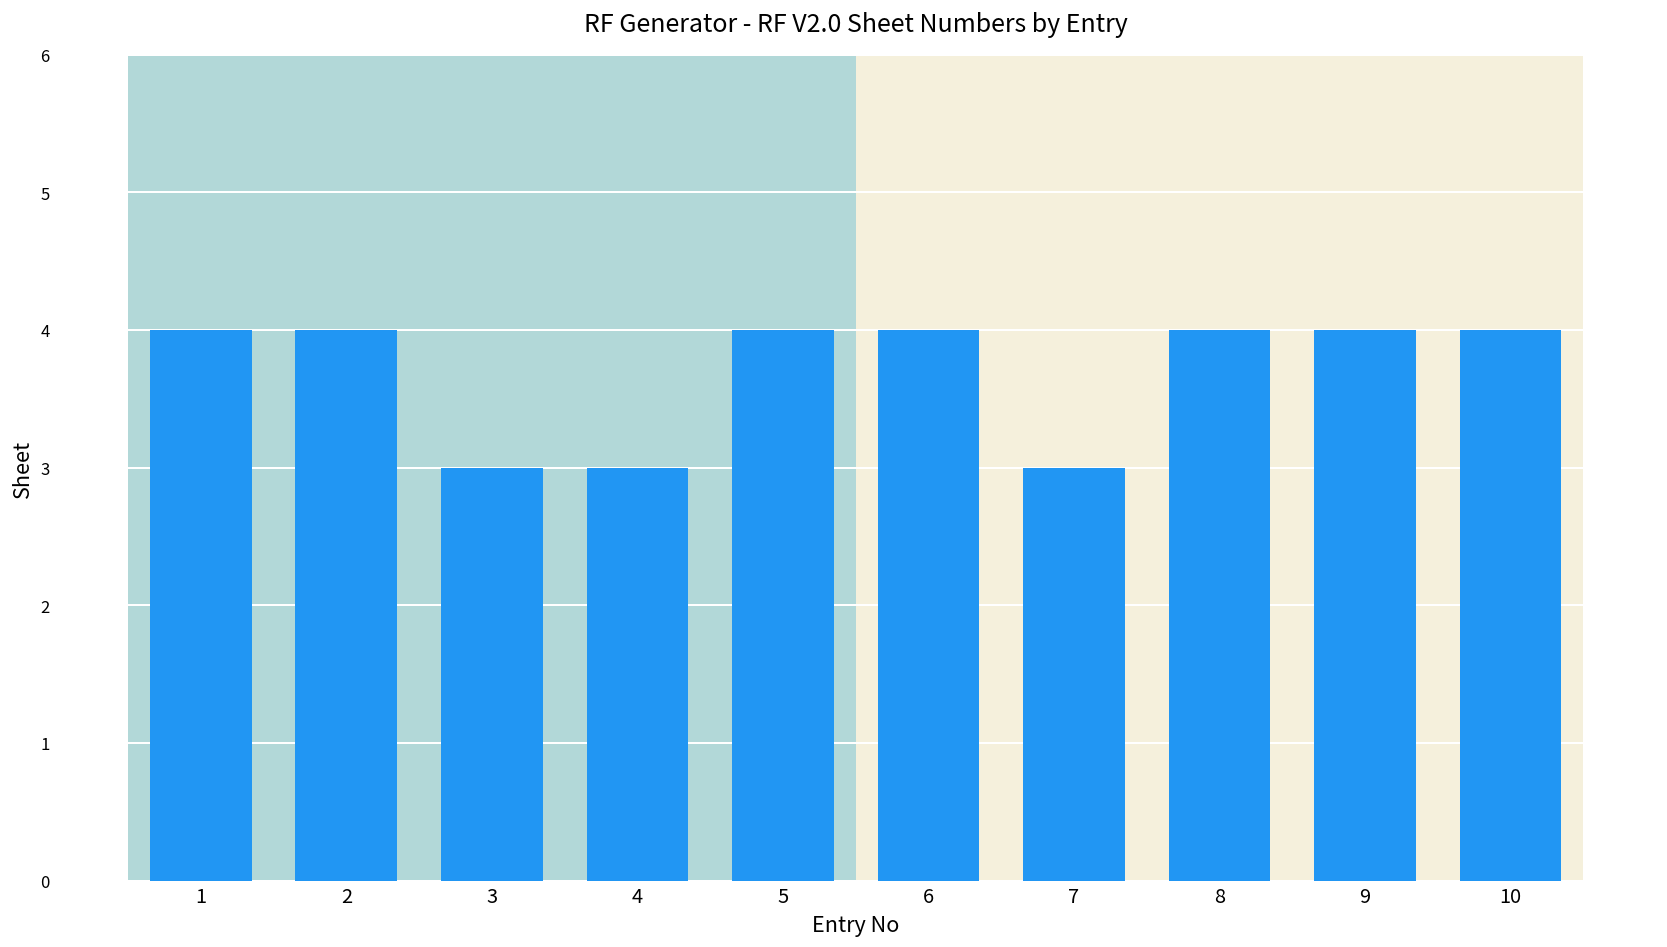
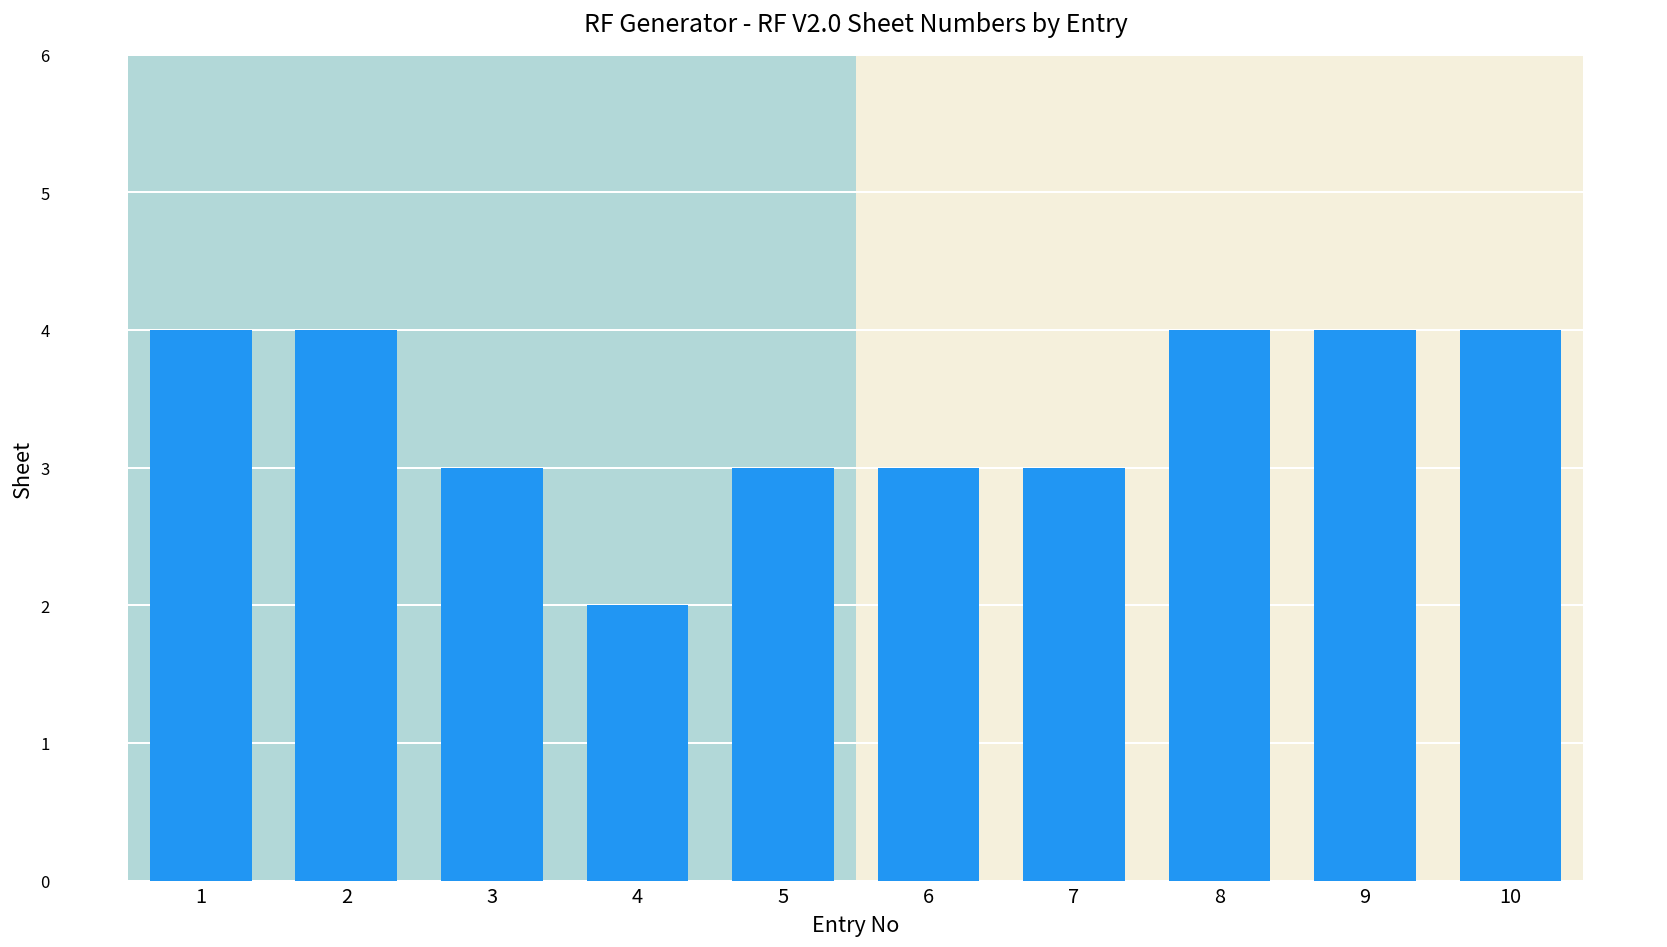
4: 3 -> 2
5: 4 -> 3
6: 4 -> 3
